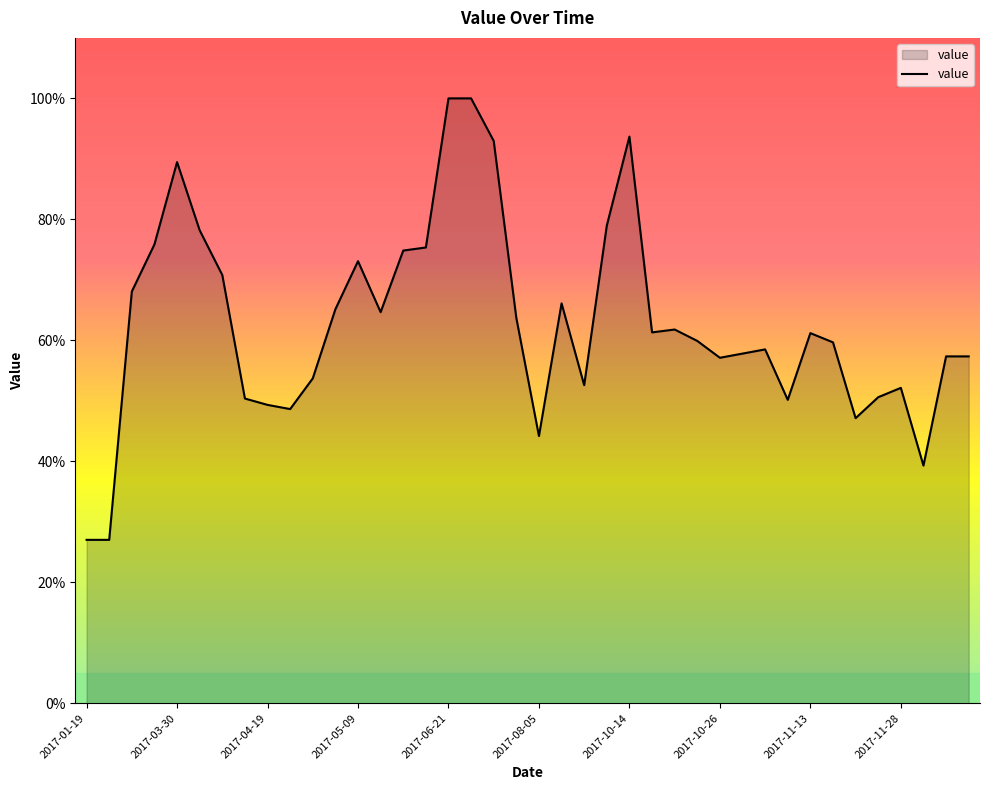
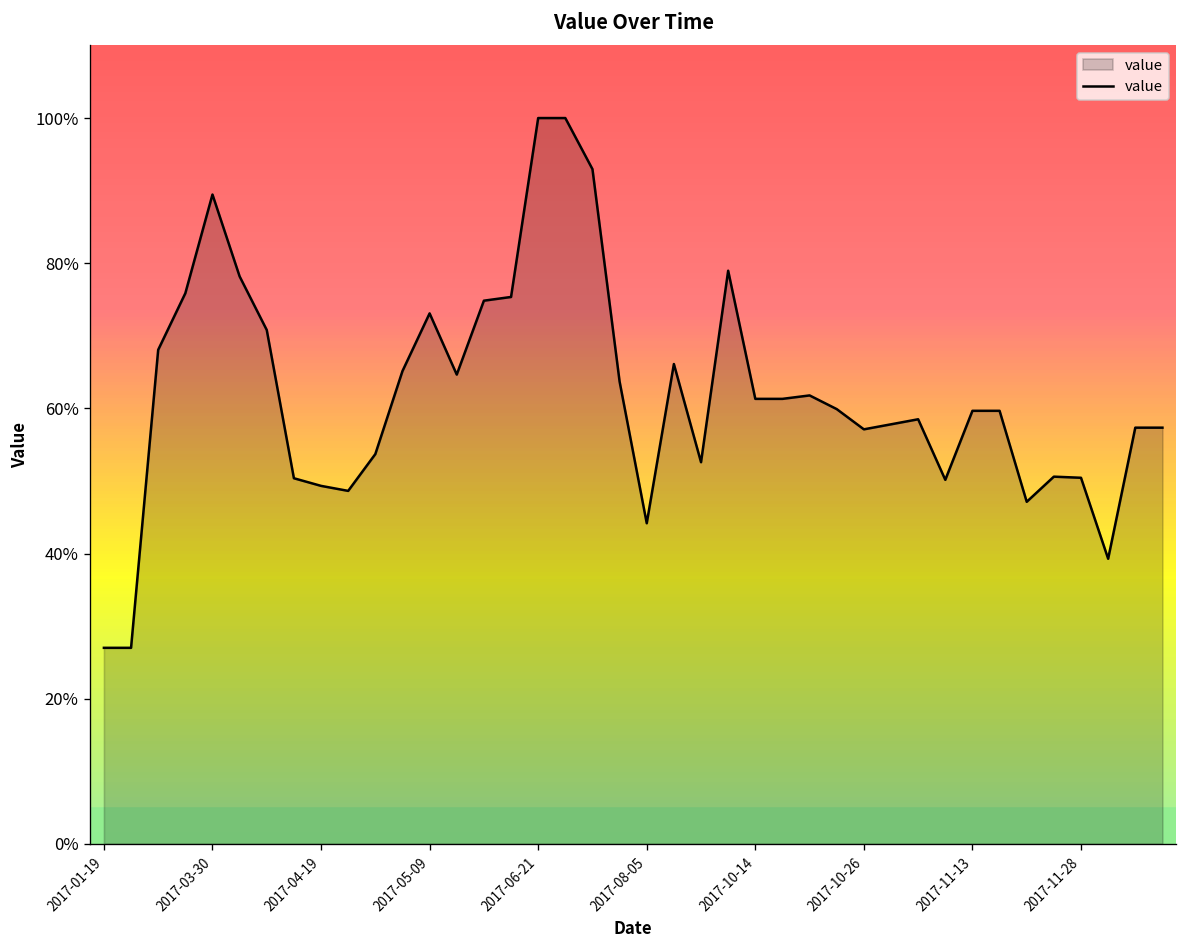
2017-10-14: 94% -> 61%
2017-11-13: 61% -> 60%
2017-11-28: 52% -> 50%
